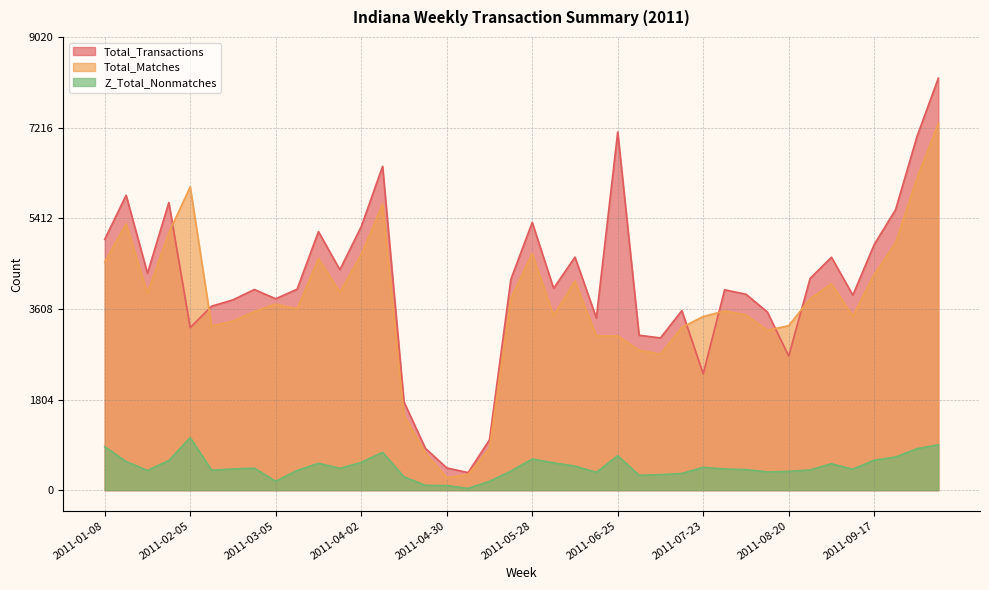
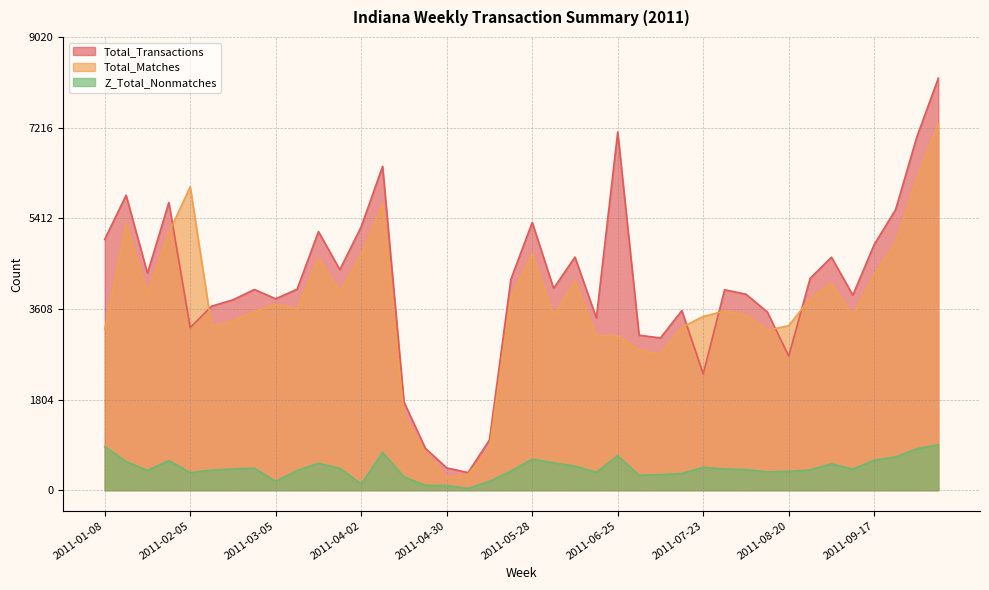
Total_Matches, 2011-01-08: 4500 -> 3200
Z_Total_Nonmatches, 2011-02-05: 1000 -> 300
Z_Total_Nonmatches, 2011-04-02: 600 -> 100
